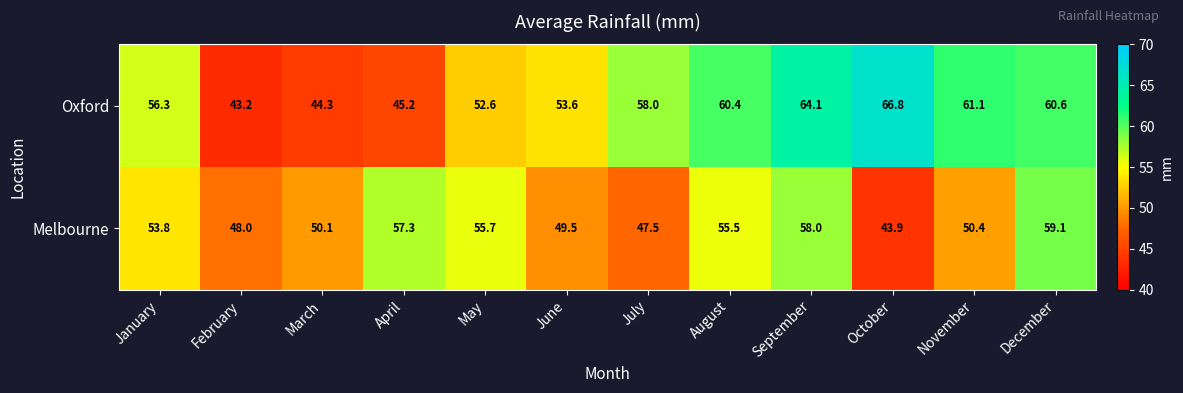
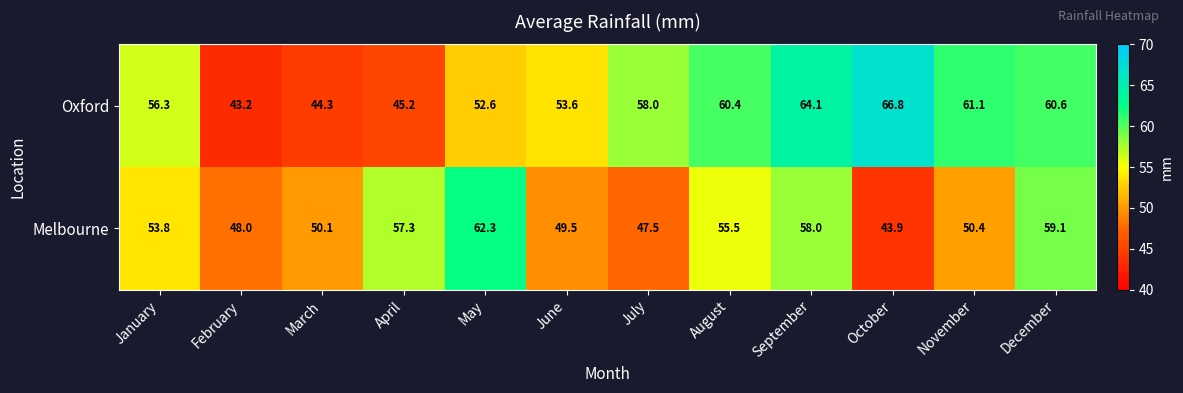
Melbourne, May: 55.7 -> 62.3
